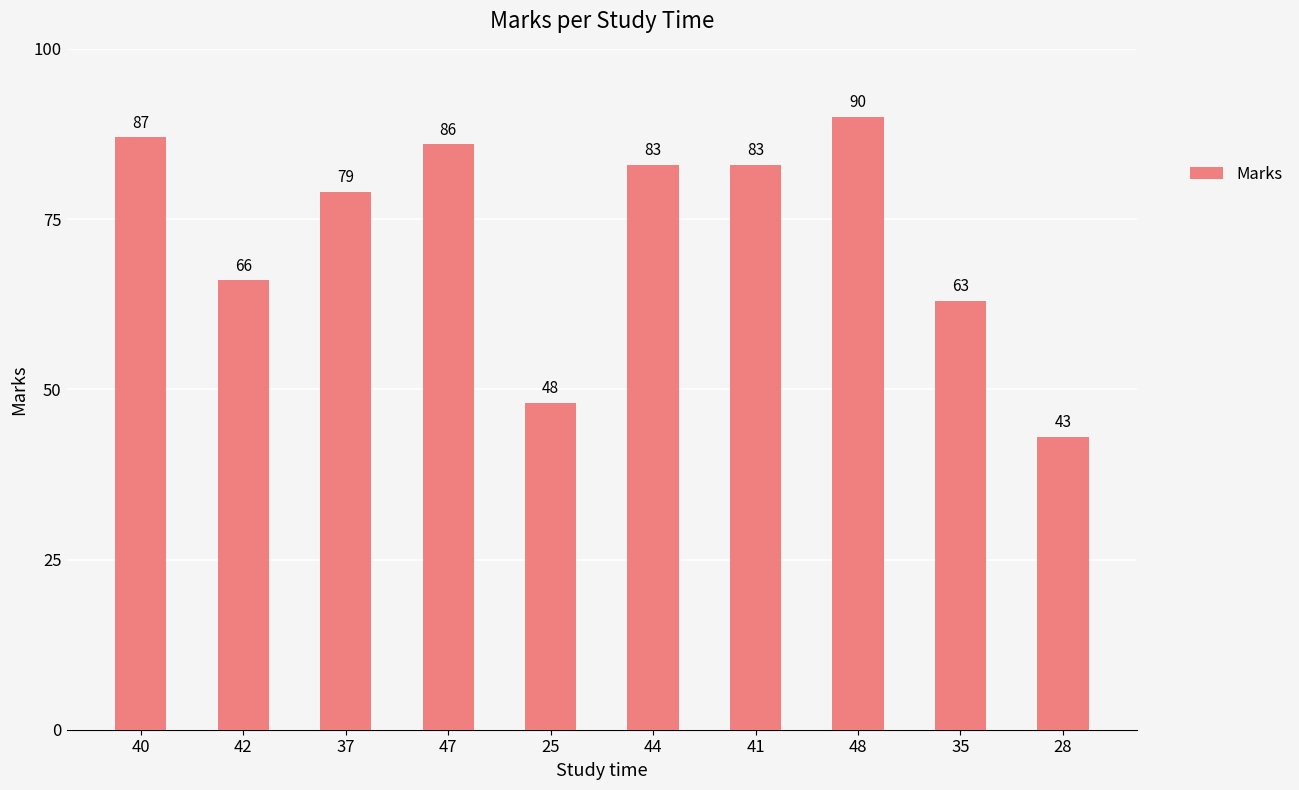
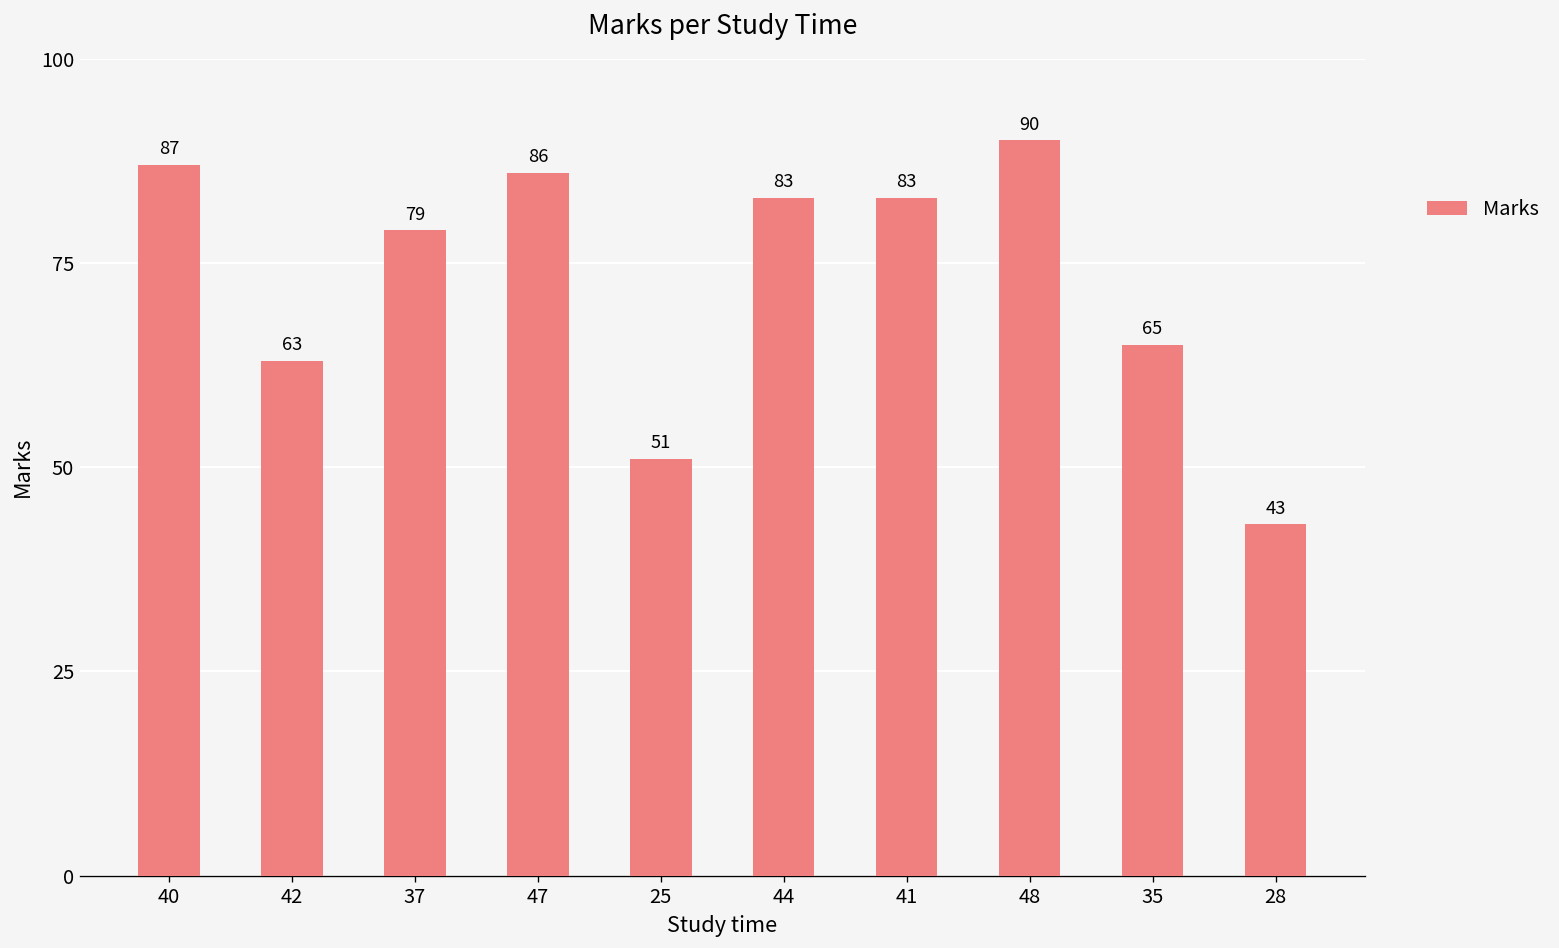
42: 66 -> 63
25: 48 -> 51
35: 63 -> 65
